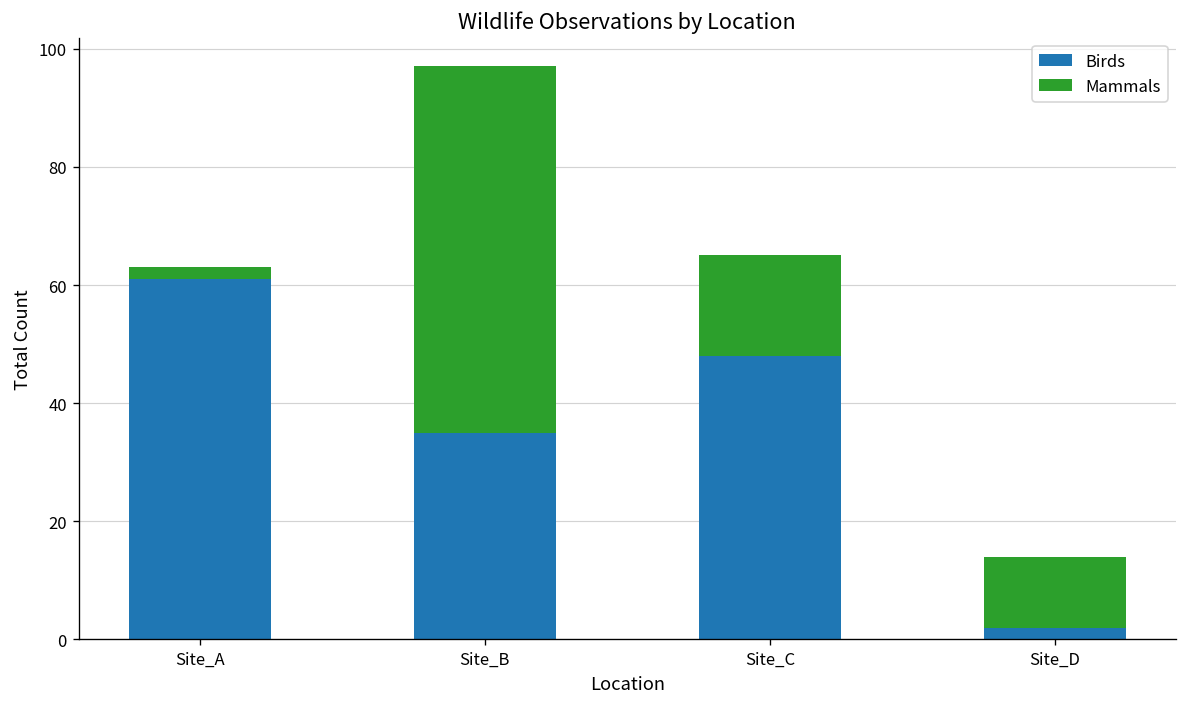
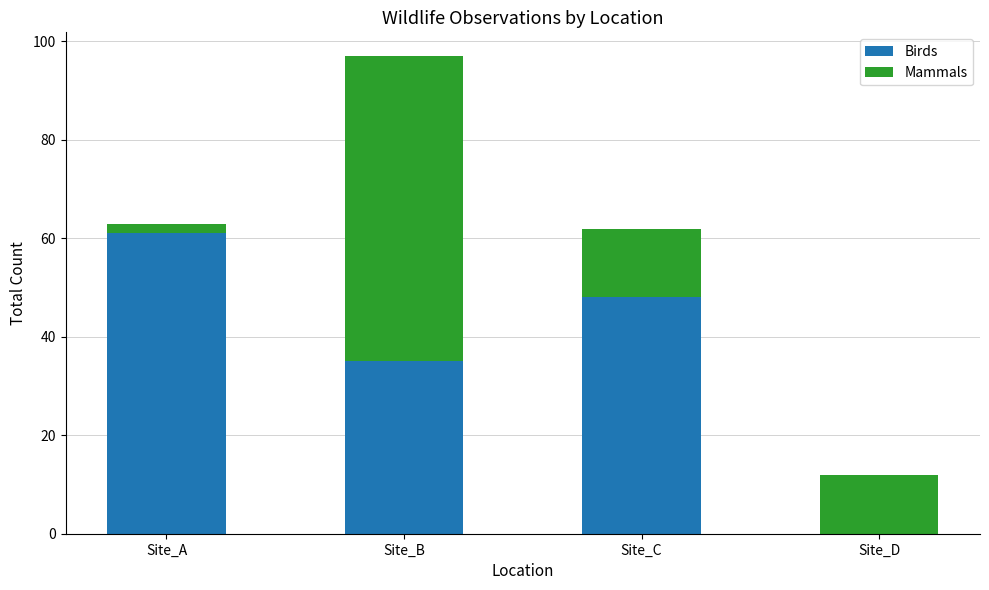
Mammals, Site_C: 17 -> 14
Birds, Site_D: 2 -> 0
